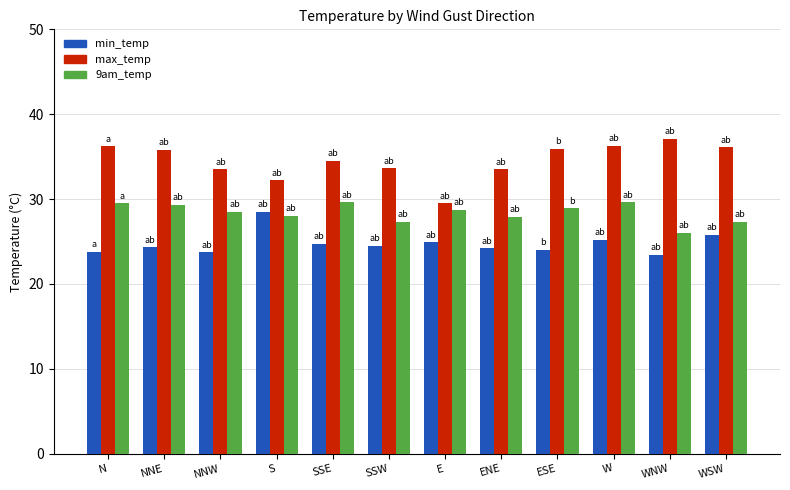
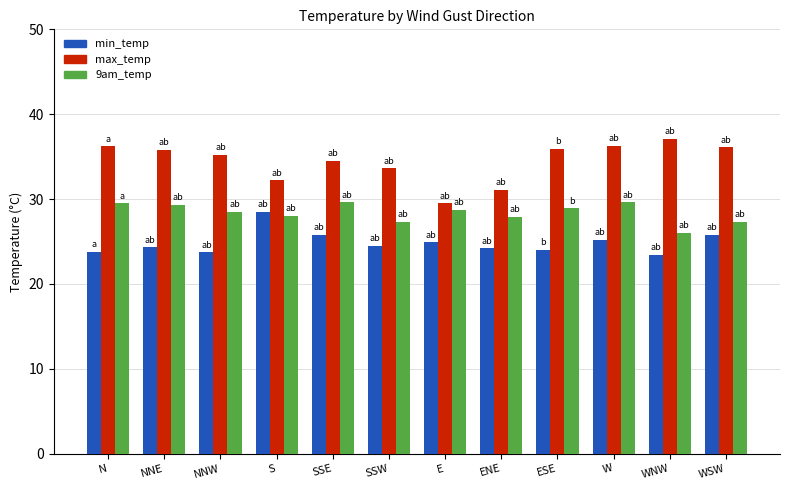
max_temp, NNW: 34 -> 35
min_temp, SSE: 25 -> 26
max_temp, ENE: 34 -> 31
